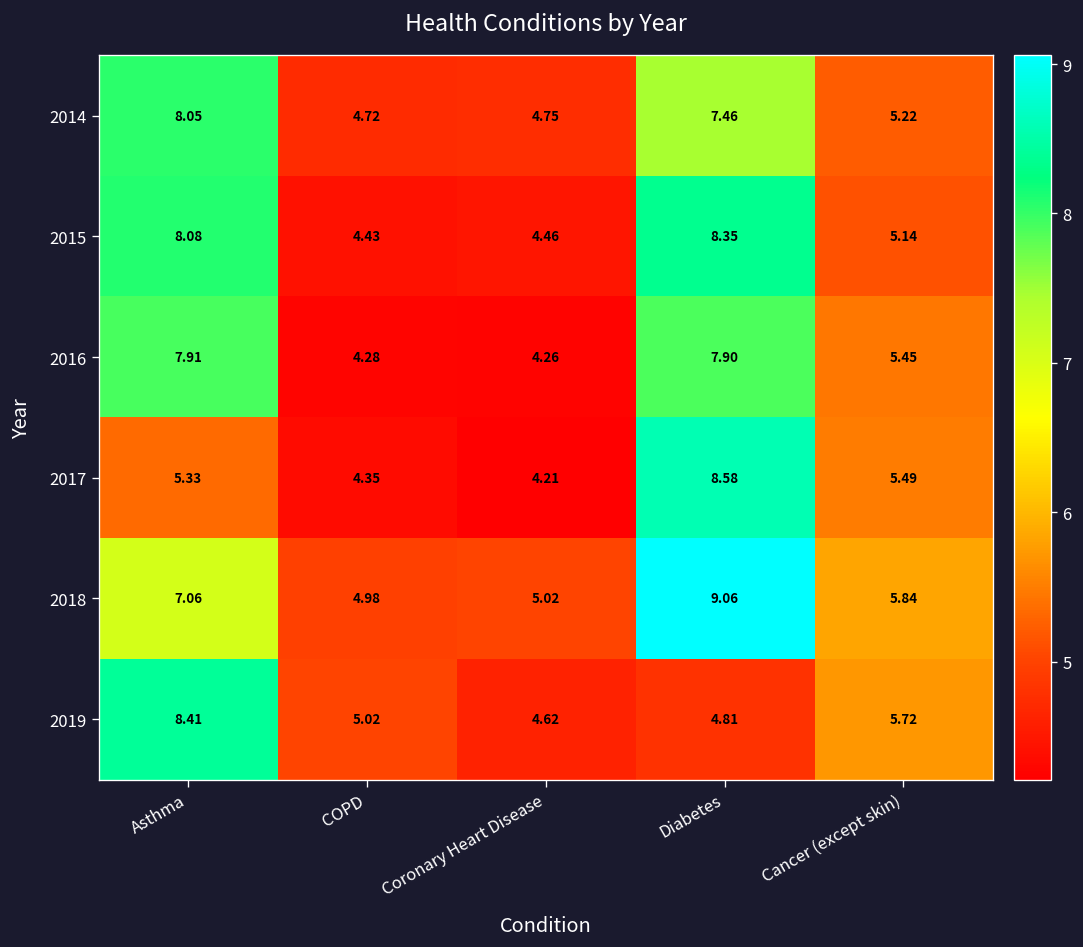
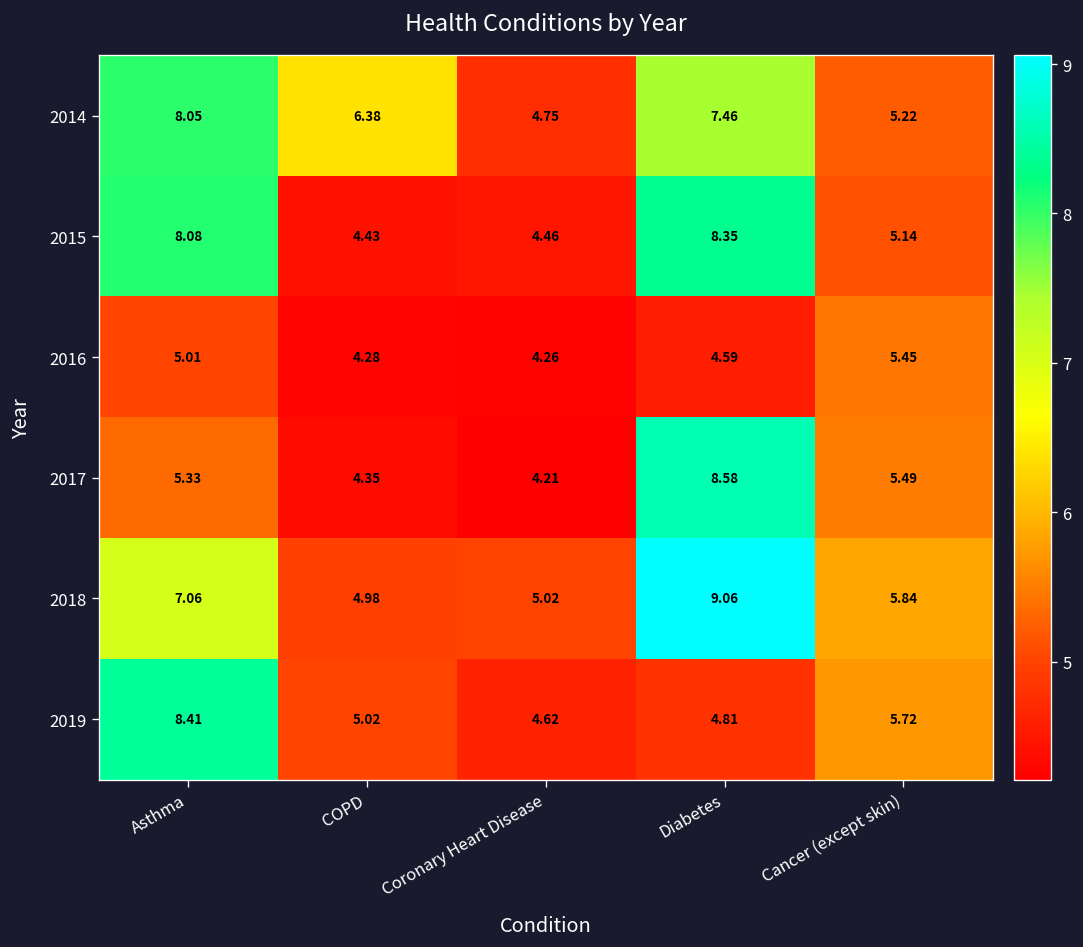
2014, COPD: 4.72 -> 6.38
2016, Asthma: 7.91 -> 5.01
2016, Diabetes: 7.90 -> 4.59
